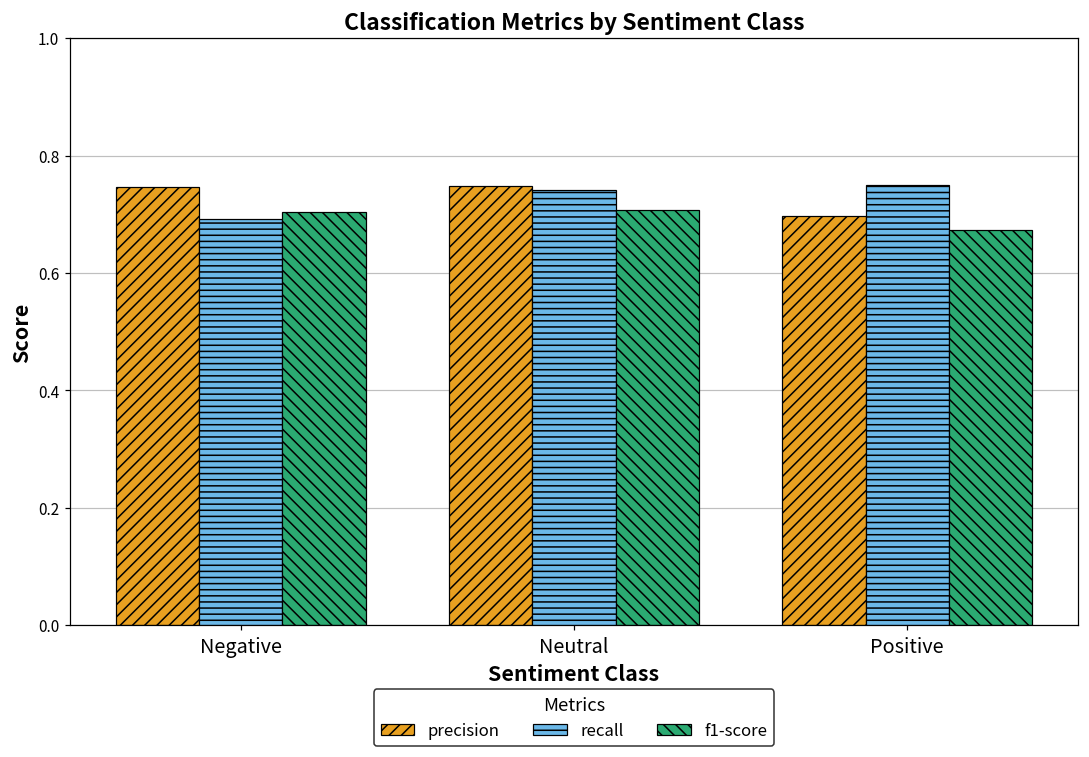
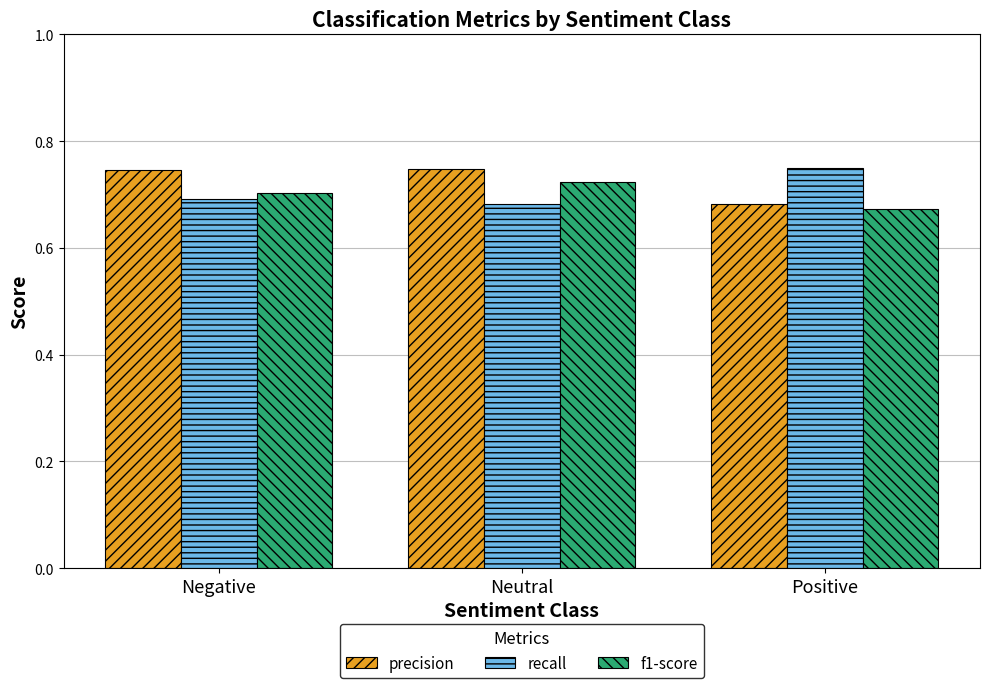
recall, Neutral: 0.74 -> 0.68
f1-score, Neutral: 0.71 -> 0.72
precision, Positive: 0.70 -> 0.68
